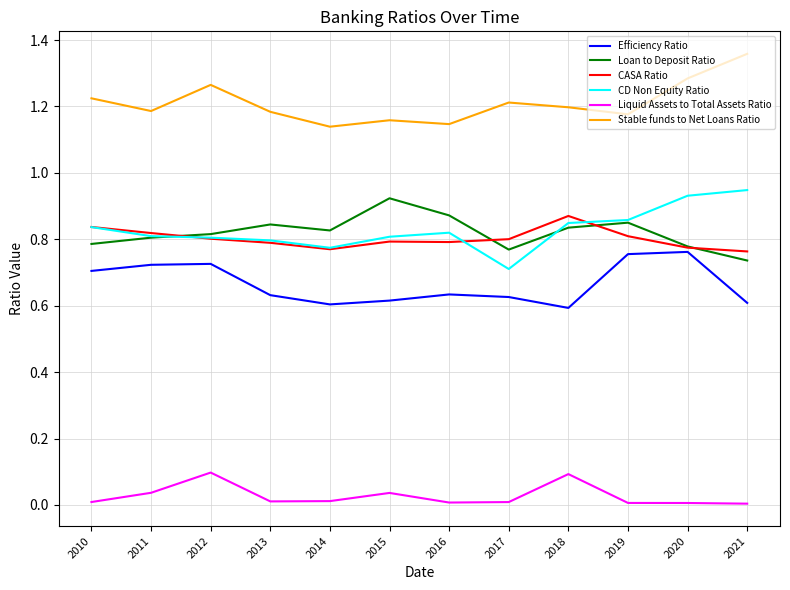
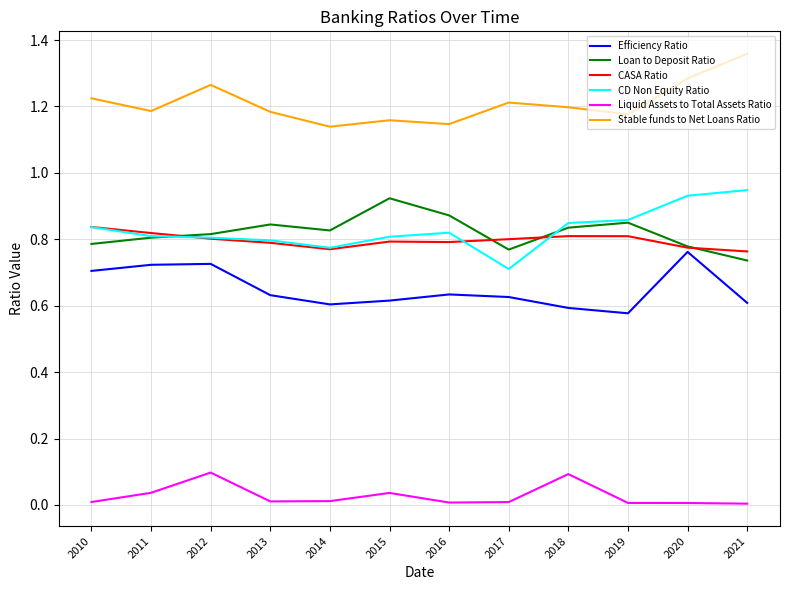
CASA Ratio, 2018: 0.87 -> 0.81
Efficiency Ratio, 2019: 0.76 -> 0.58
